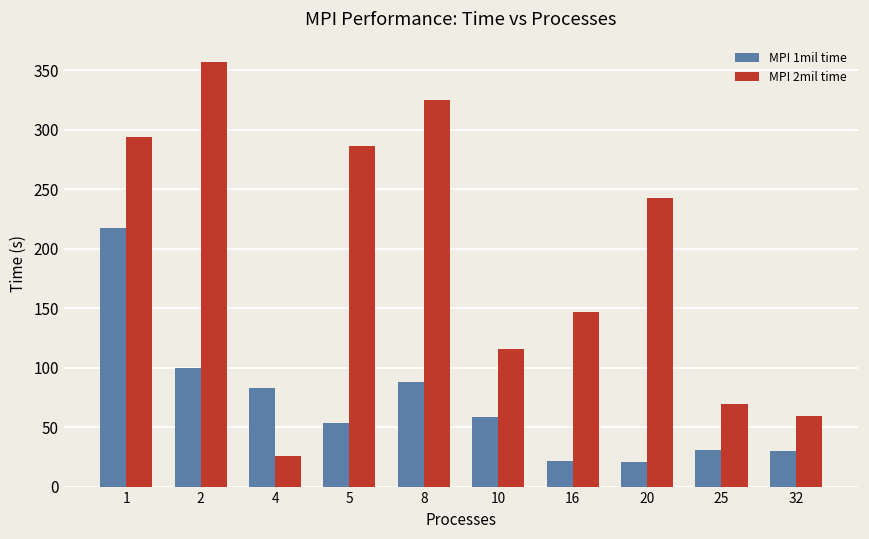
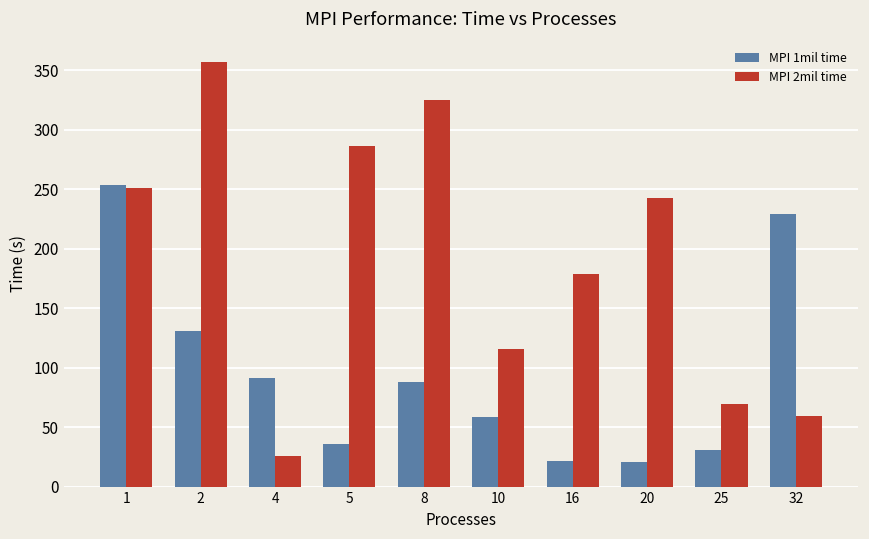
MPI 1mil time, 1: 218 -> 253
MPI 2mil time, 1: 294 -> 251
MPI 1mil time, 2: 100 -> 131
MPI 1mil time, 4: 83 -> 91
MPI 1mil time, 5: 53 -> 36
MPI 2mil time, 16: 147 -> 179
MPI 1mil time, 32: 30 -> 230
